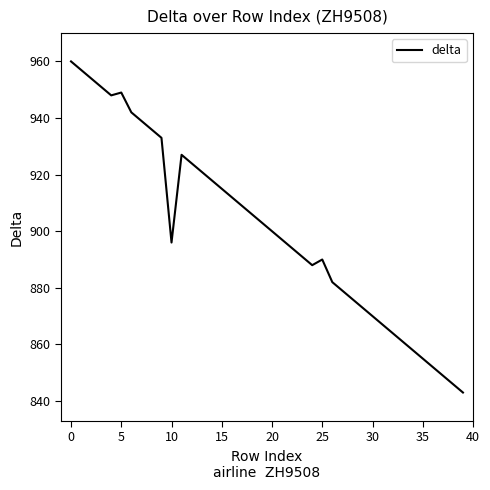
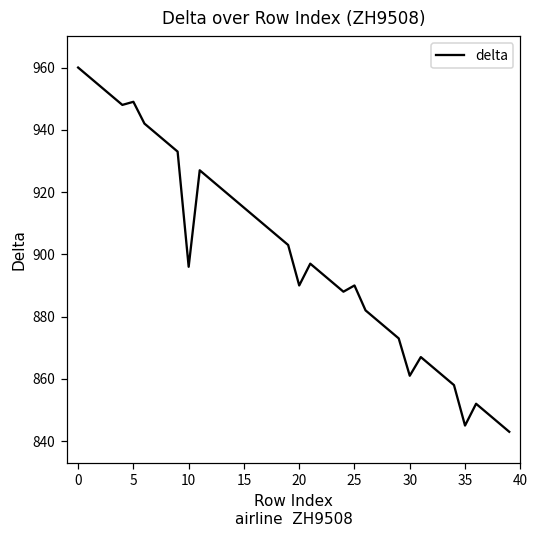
20: 900 -> 890
30: 870 -> 861
35: 855 -> 845
